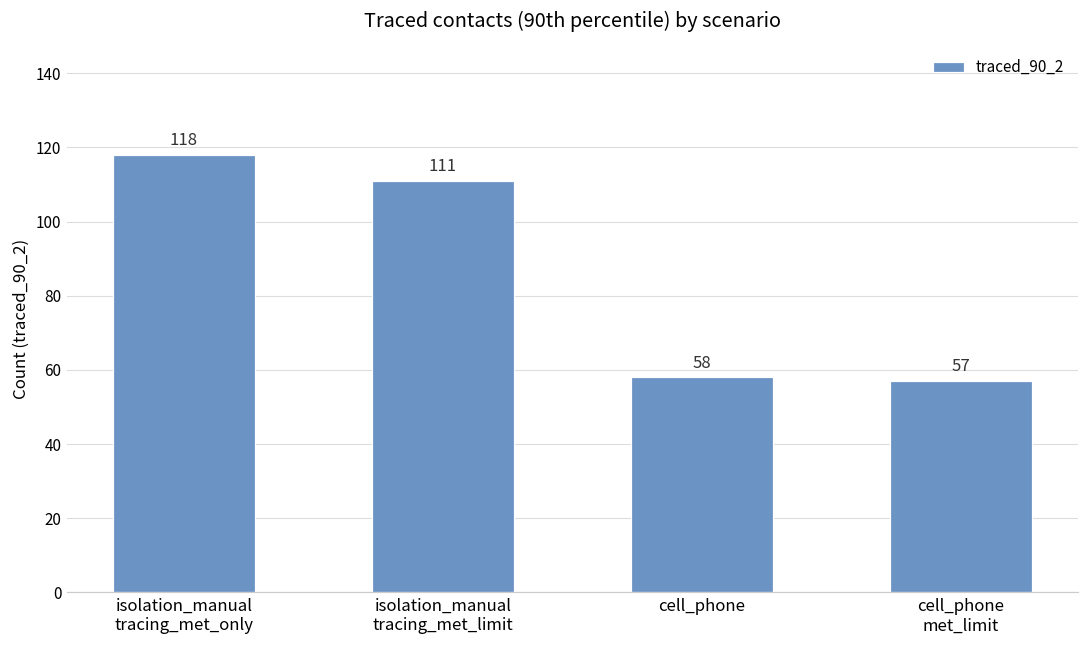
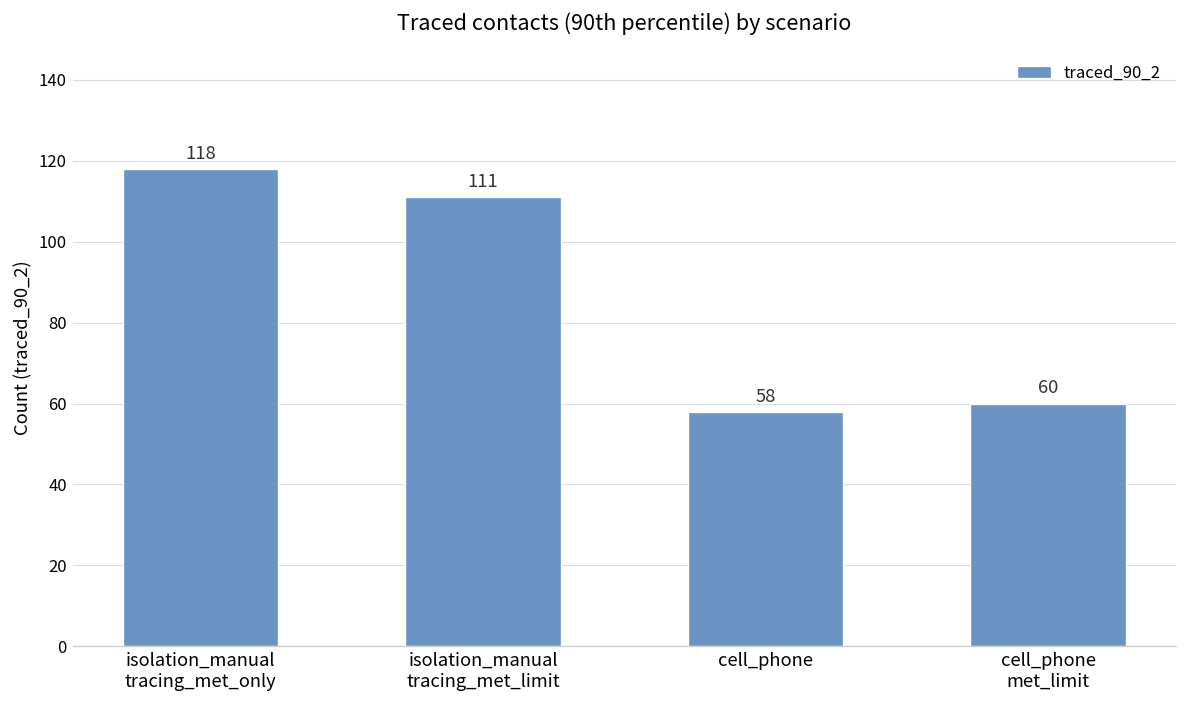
cell_phone met_limit: 57 -> 60
